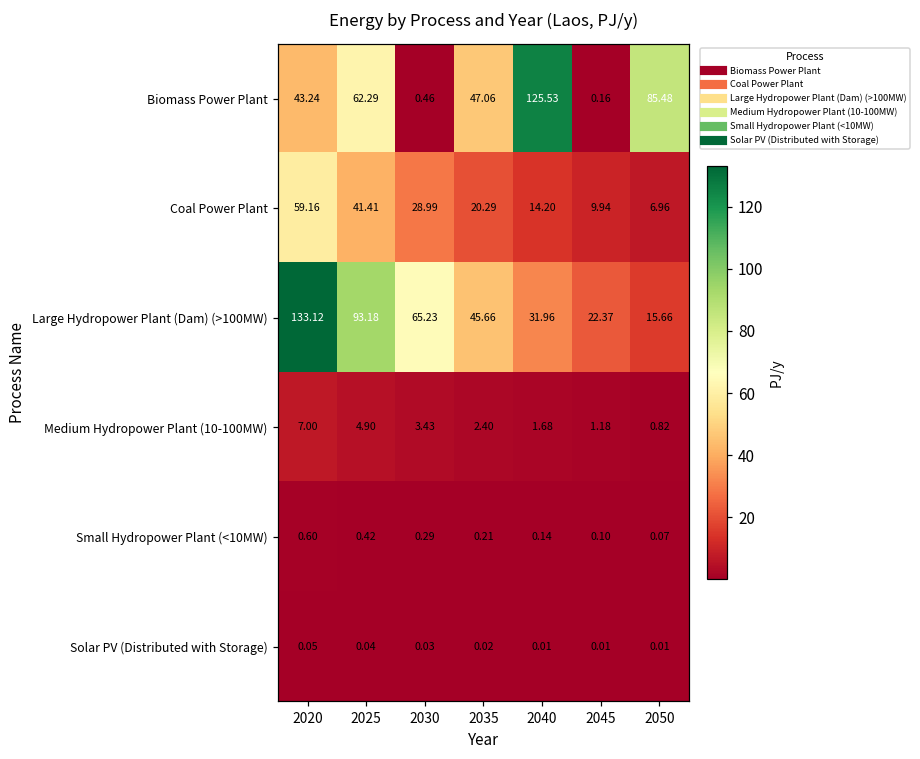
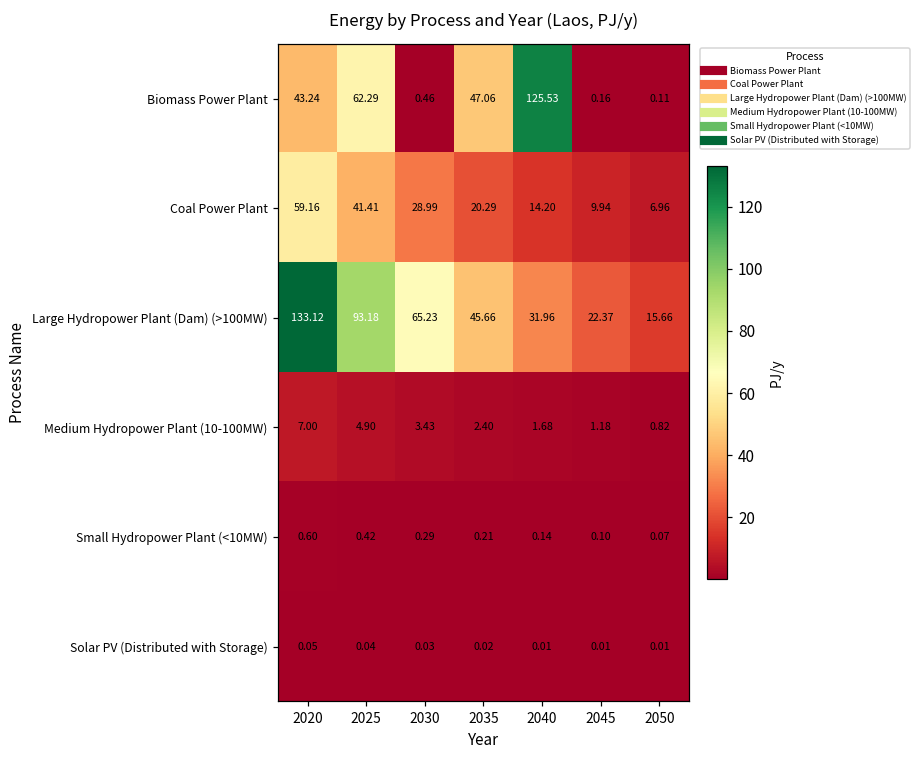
Biomass Power Plant, 2050: 85.48 -> 0.11
